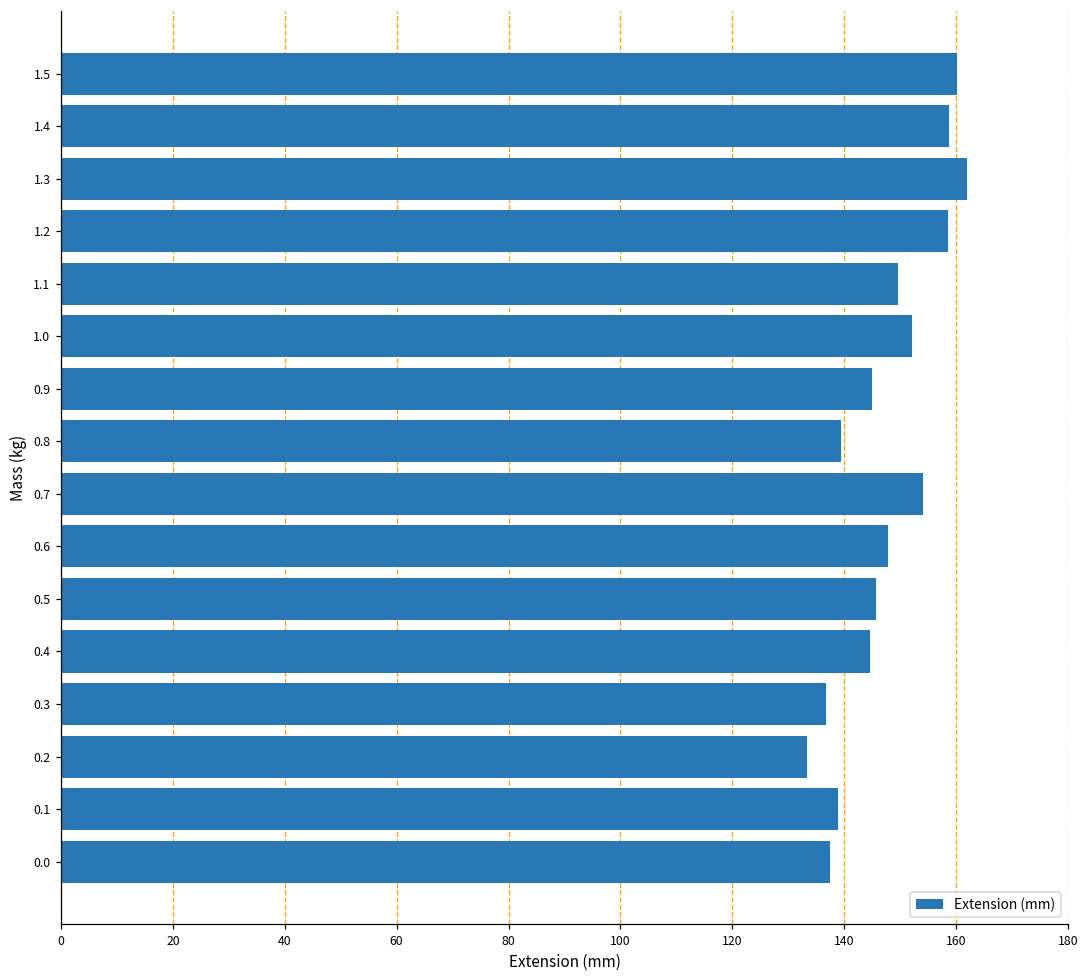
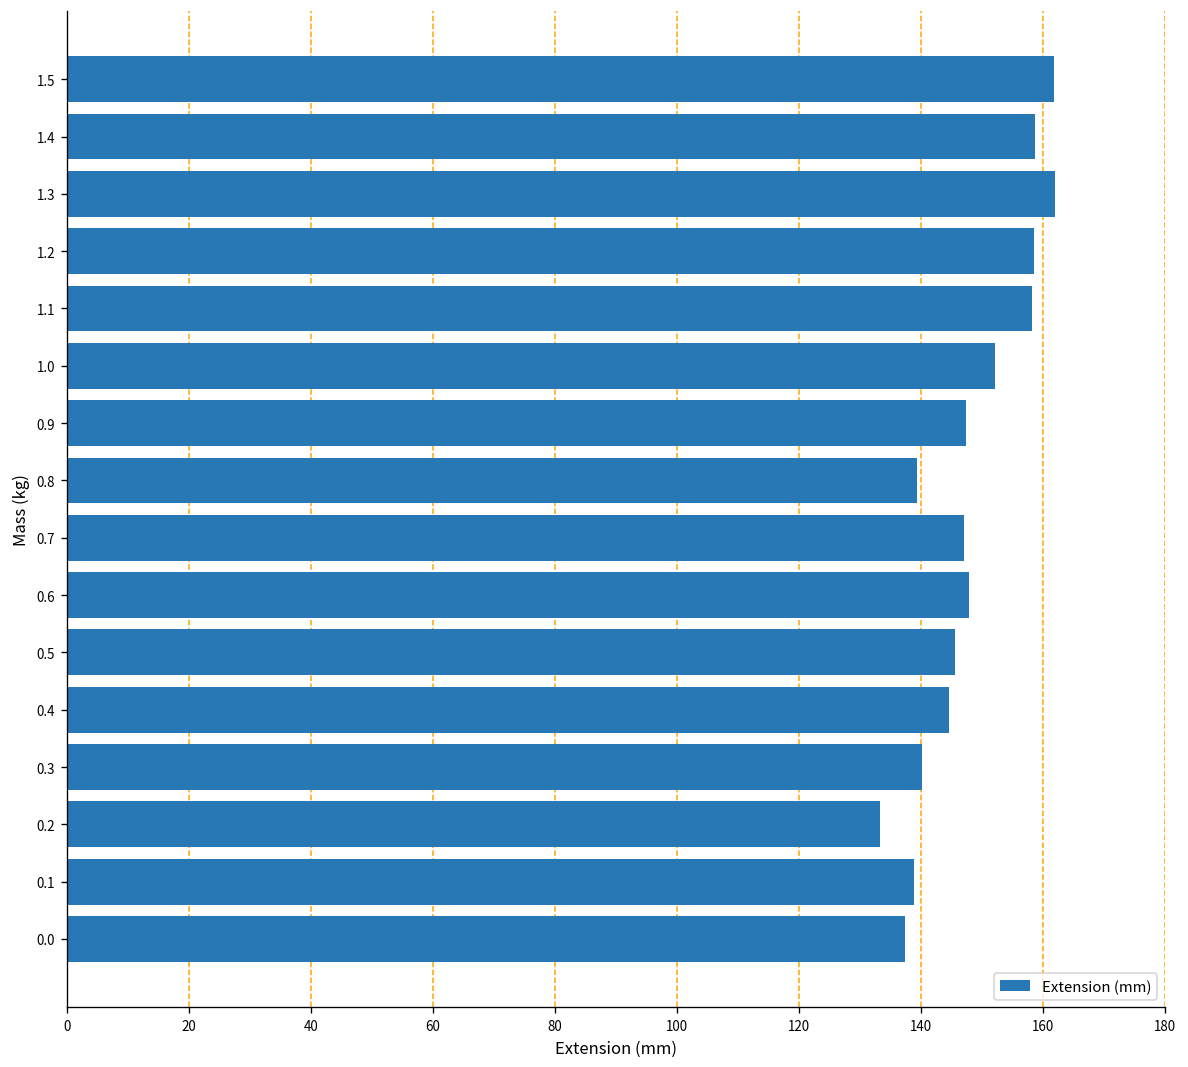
1.5: 160 -> 162
1.1: 150 -> 158
0.9: 145 -> 147
0.7: 154 -> 147
0.3: 137 -> 140
